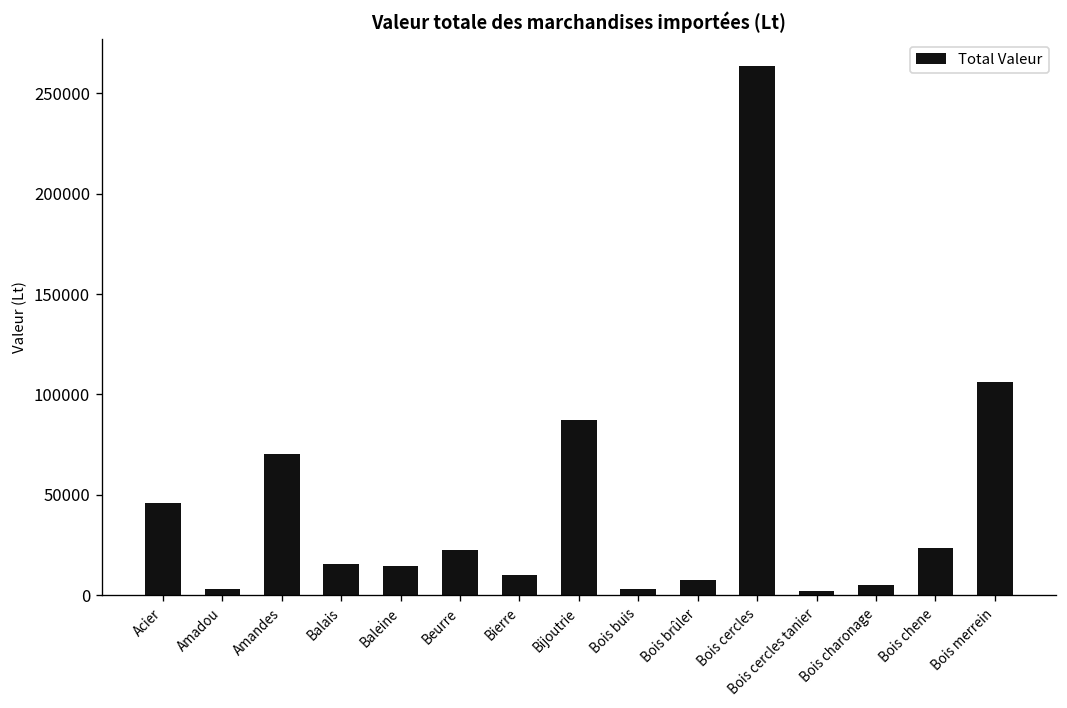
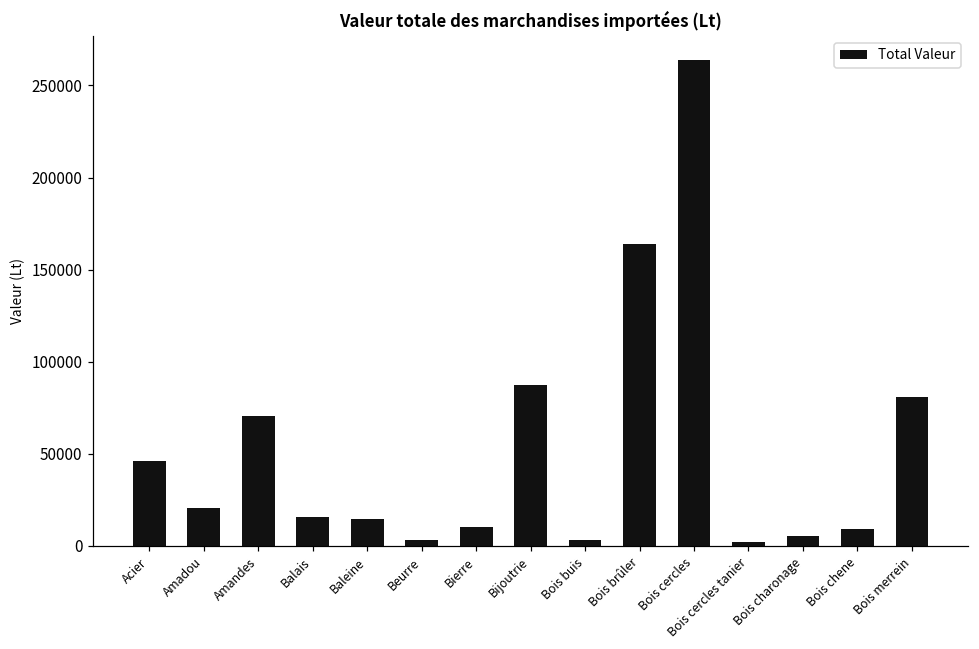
Amadou: 3000 -> 20000
Beurre: 23000 -> 3000
Bois brûler: 7000 -> 164000
Bois chene: 24000 -> 9000
Bois merrein: 106000 -> 81000
